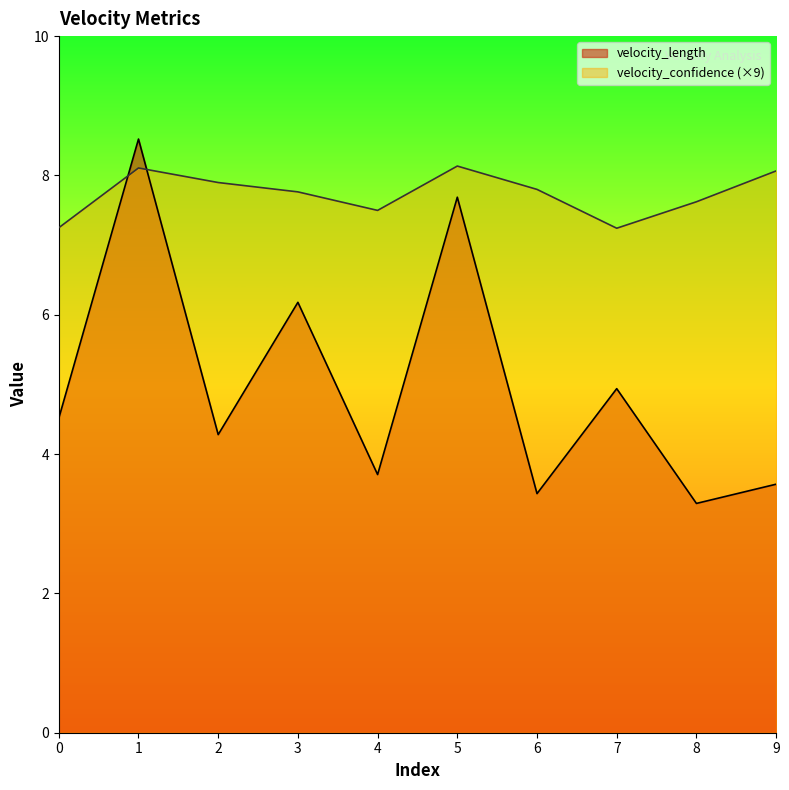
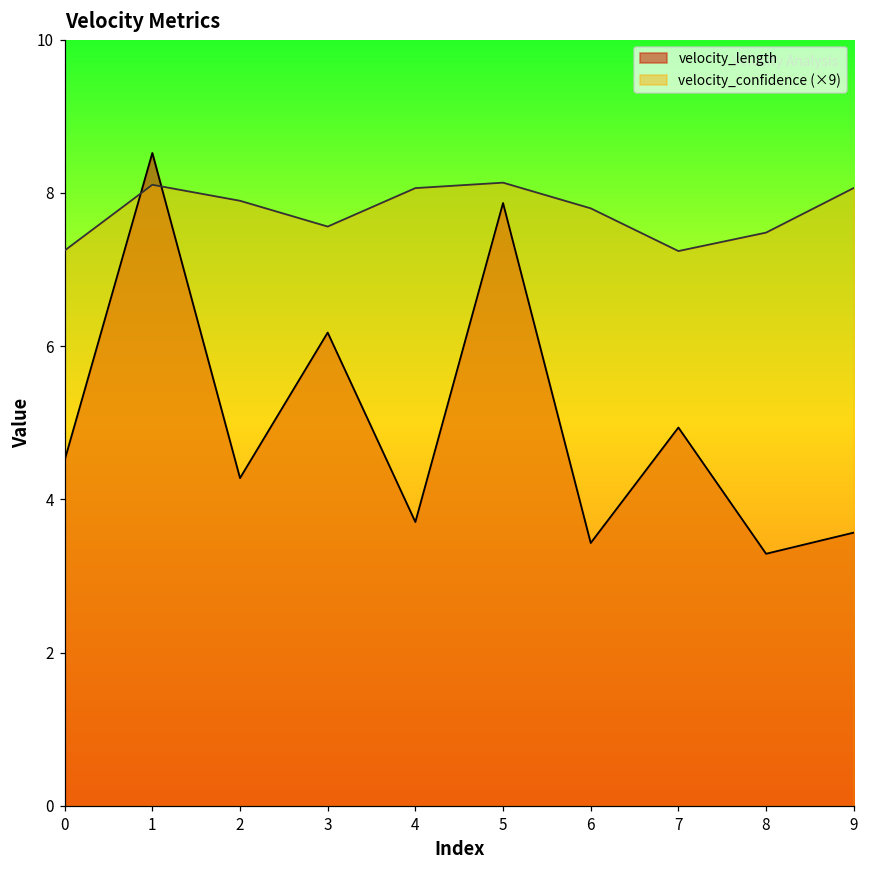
velocity_confidence (×9), 3: 7.8 -> 7.6
velocity_confidence (×9), 4: 7.5 -> 8.1
velocity_length, 5: 7.7 -> 7.9
velocity_confidence (×9), 8: 7.6 -> 7.5
